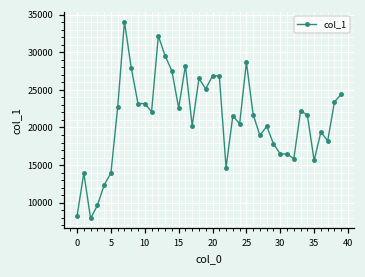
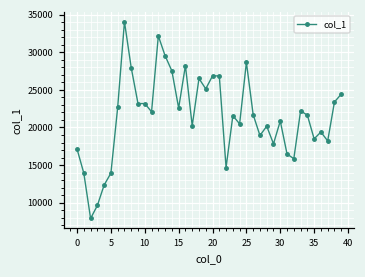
0: 8000 -> 17000
30: 16000 -> 21000
35: 16000 -> 18000
